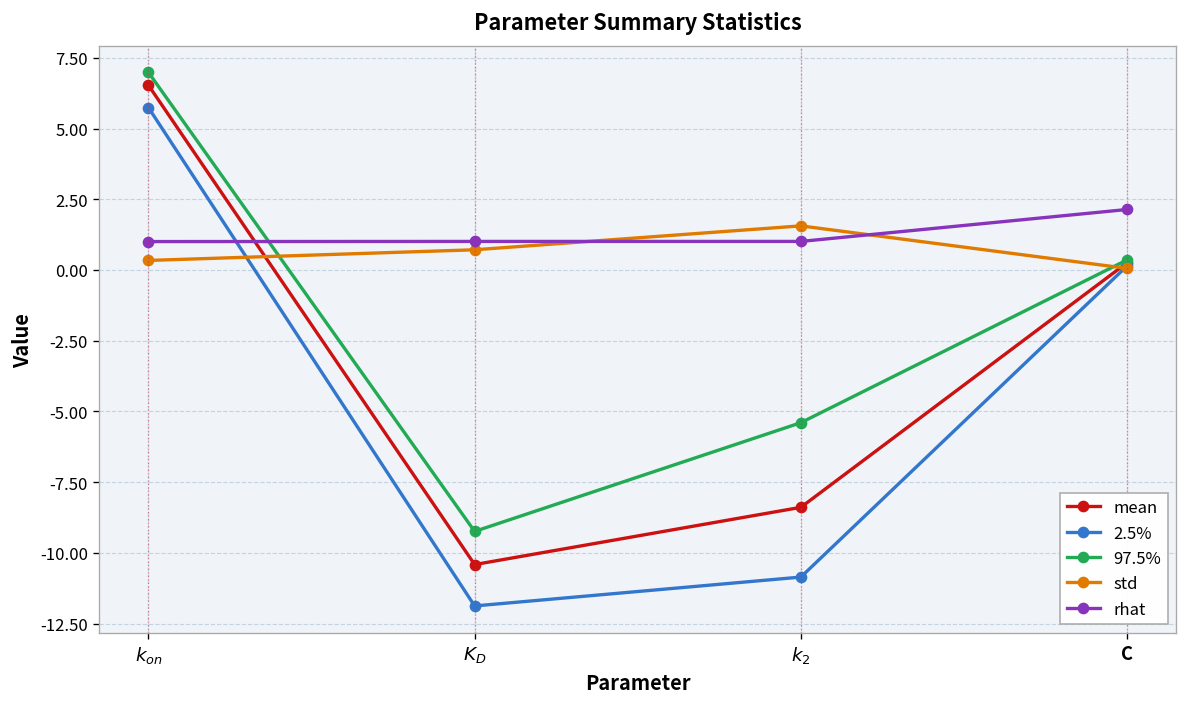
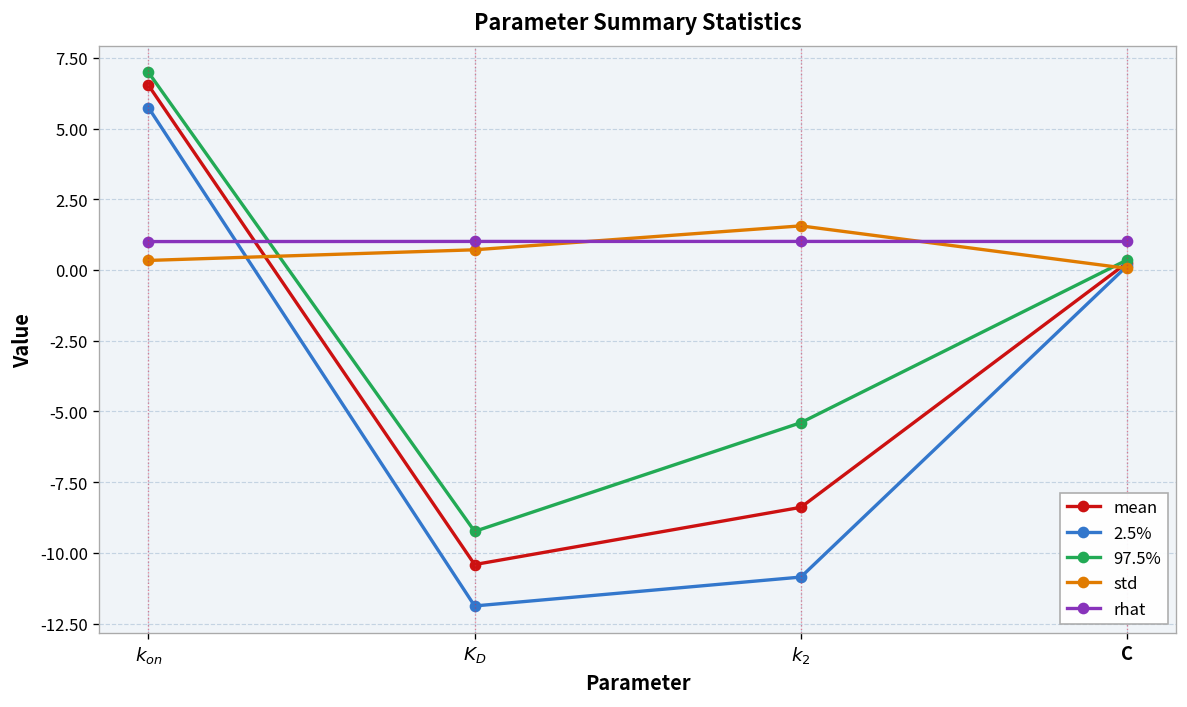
rhat, C: 2.1 -> 1.0
